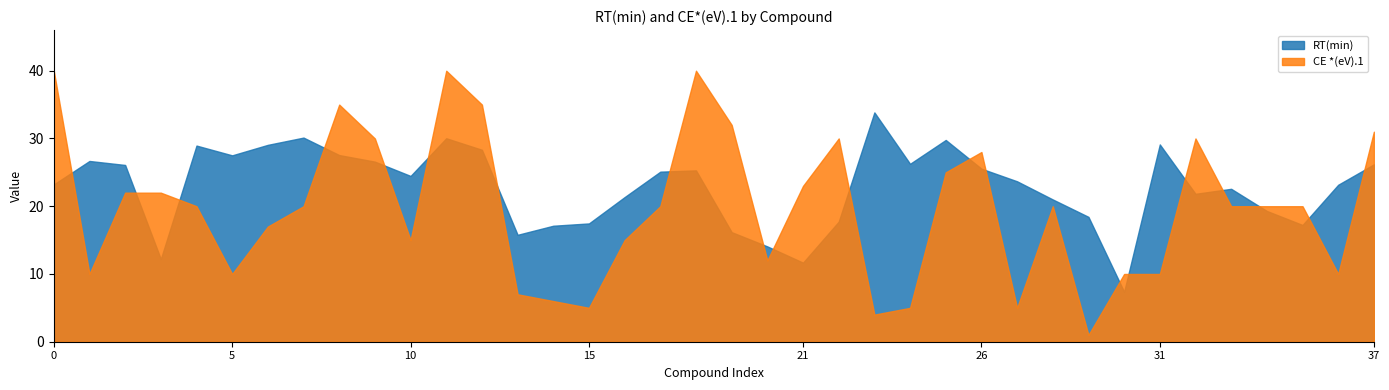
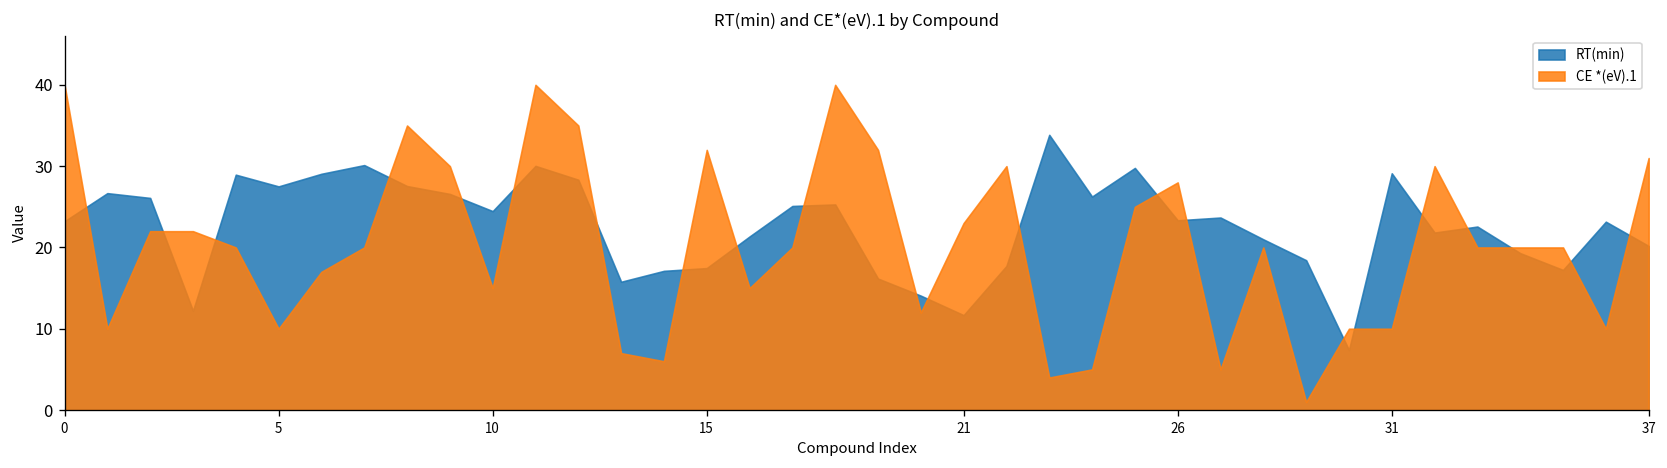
CE *(eV).1, 15: 5 -> 32
RT(min), 26: 26 -> 23
RT(min), 37: 26 -> 20
